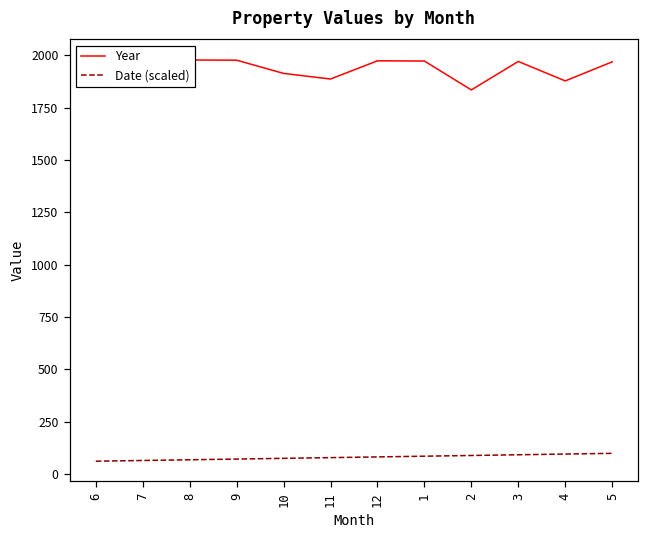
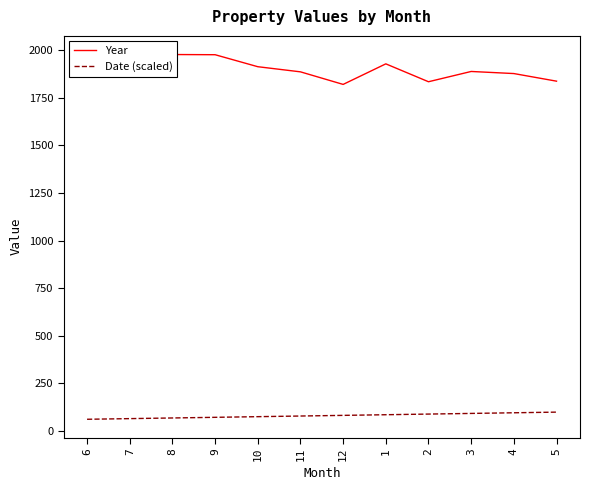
Year, 12: 1970 -> 1820
Year, 1: 1970 -> 1930
Year, 3: 1970 -> 1890
Year, 5: 1970 -> 1840
